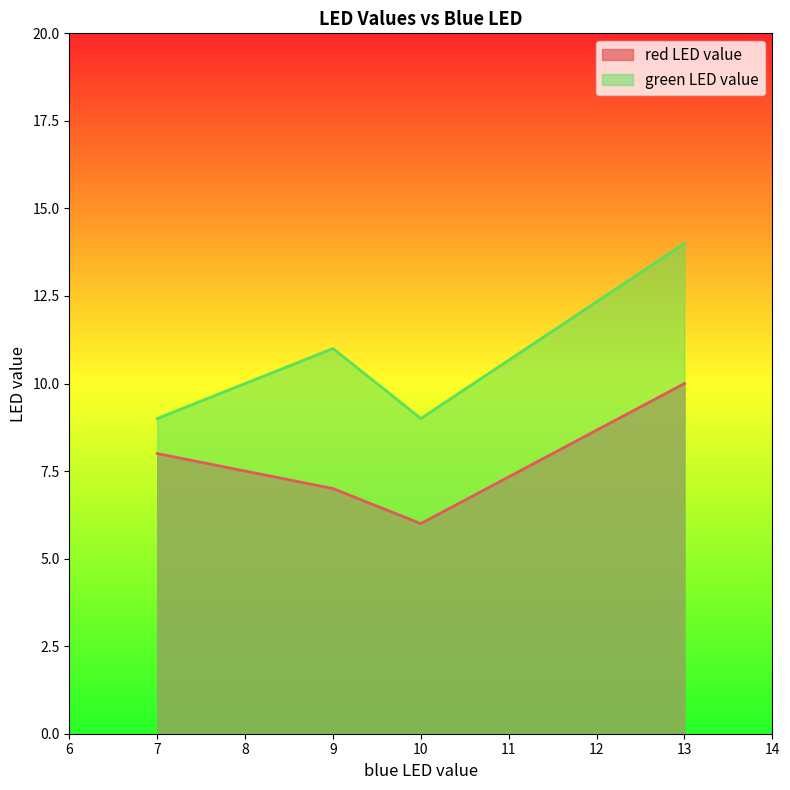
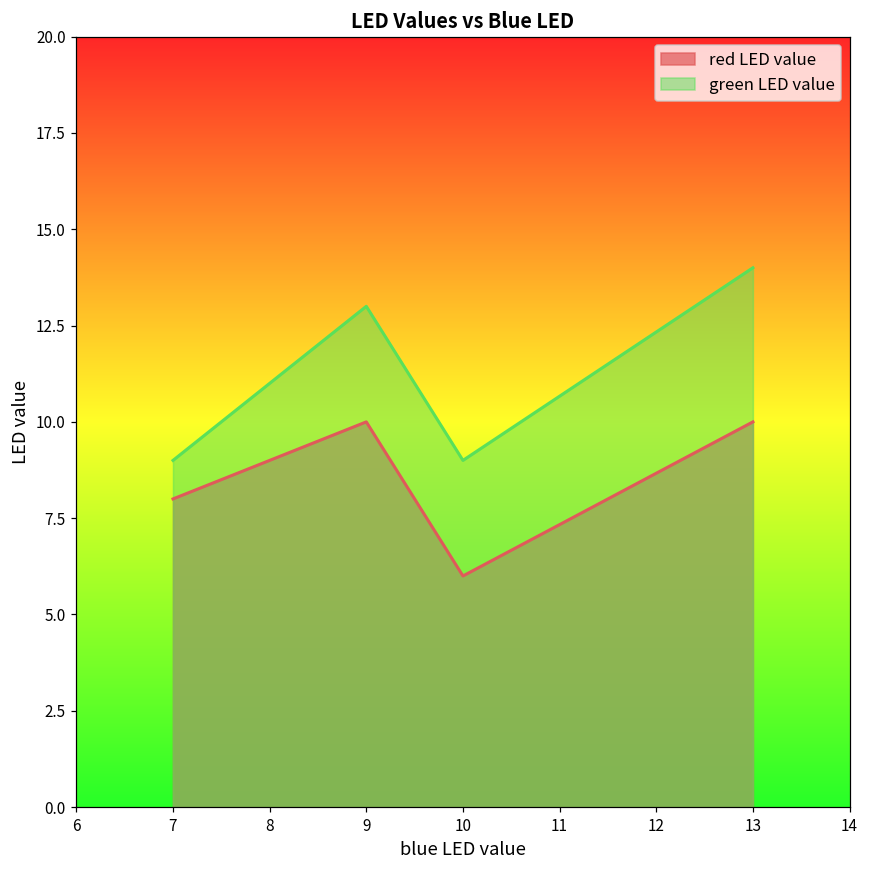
red LED value, 9: 7 -> 10
green LED value, 9: 11 -> 13
